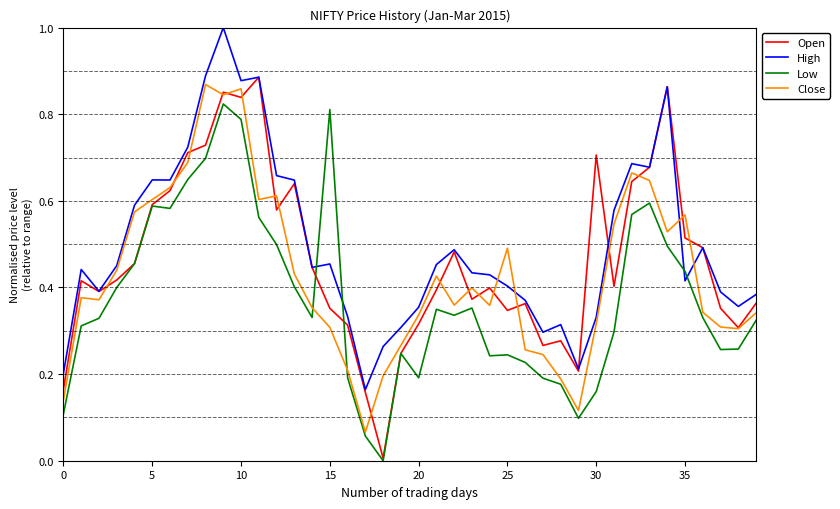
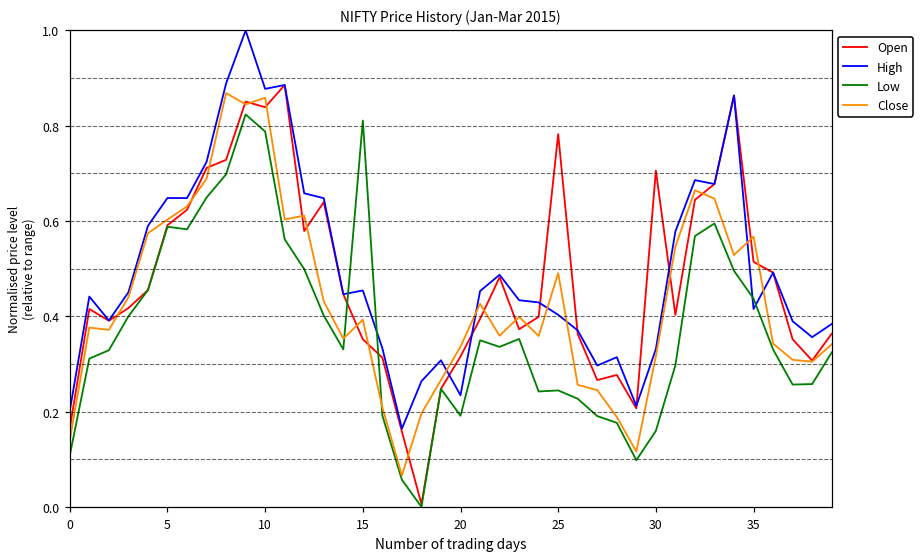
Close, 15: 0.31 -> 0.39
High, 20: 0.35 -> 0.23
Open, 25: 0.35 -> 0.78
